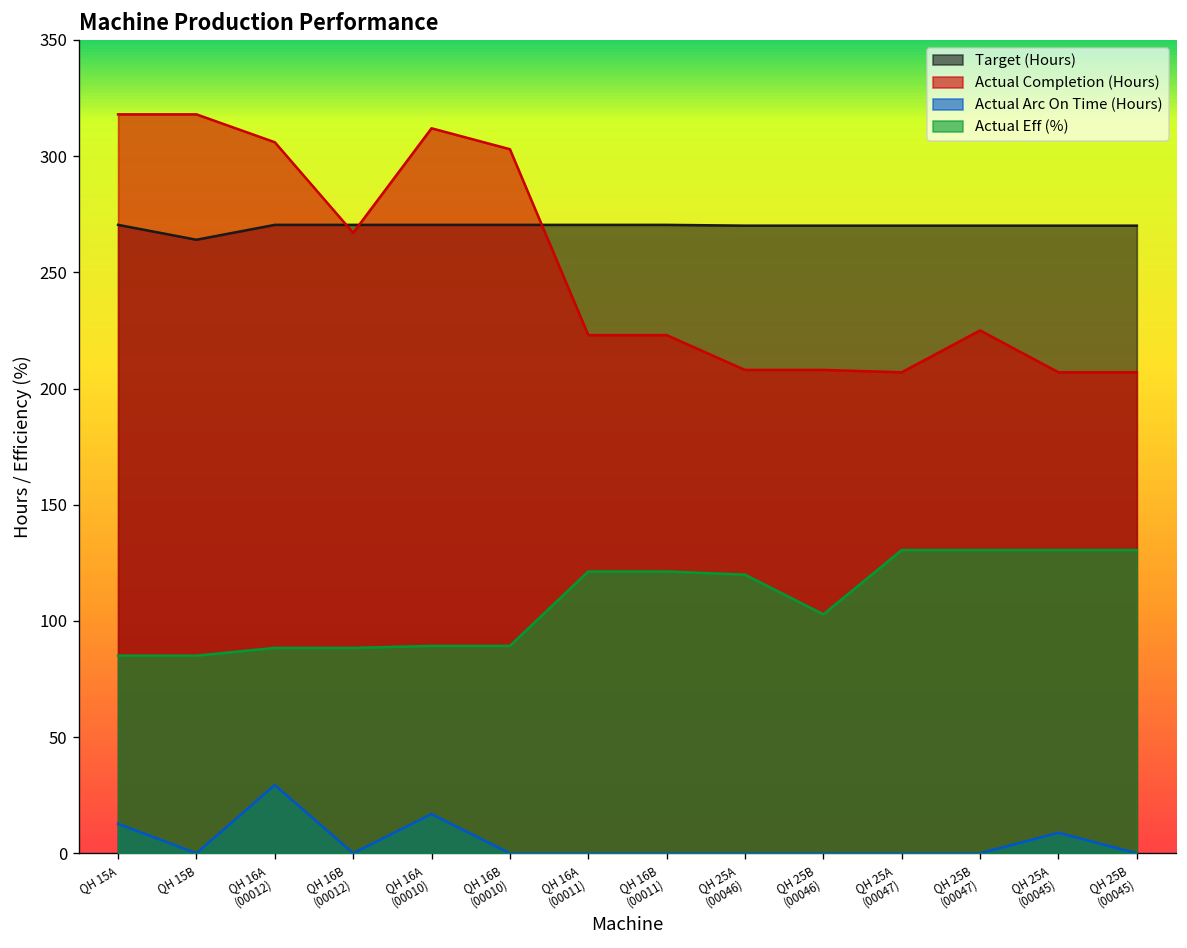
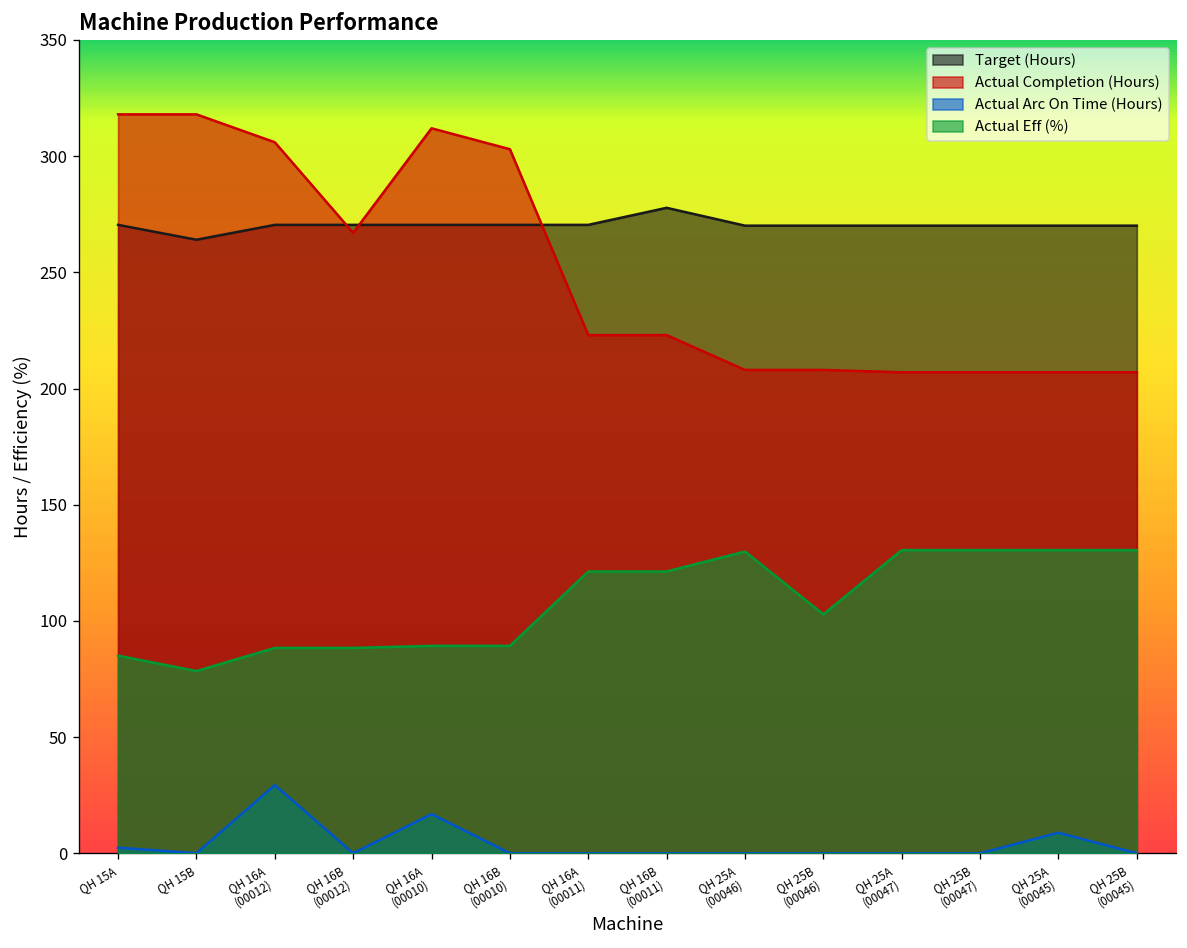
Actual Arc On Time (Hours), QH 15A: 13 -> 2
Actual Eff (%), QH 15B: 85 -> 78
Target (Hours), QH 16B (00011): 270 -> 278
Actual Eff (%), QH 25A (00046): 120 -> 130
Actual Completion (Hours), QH 25B (00047): 225 -> 207
